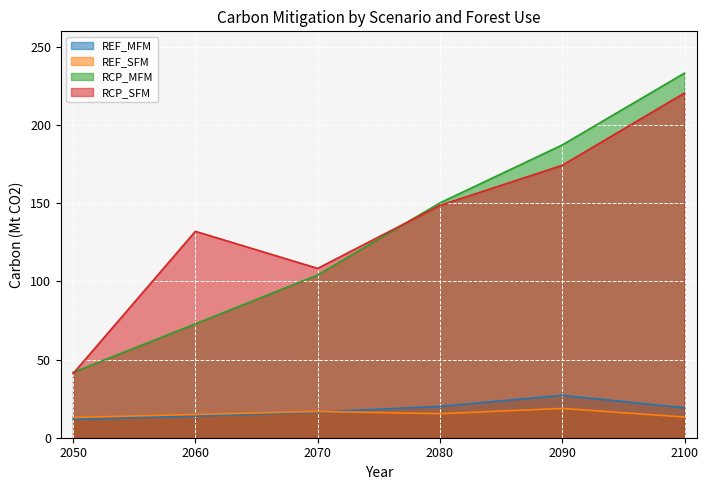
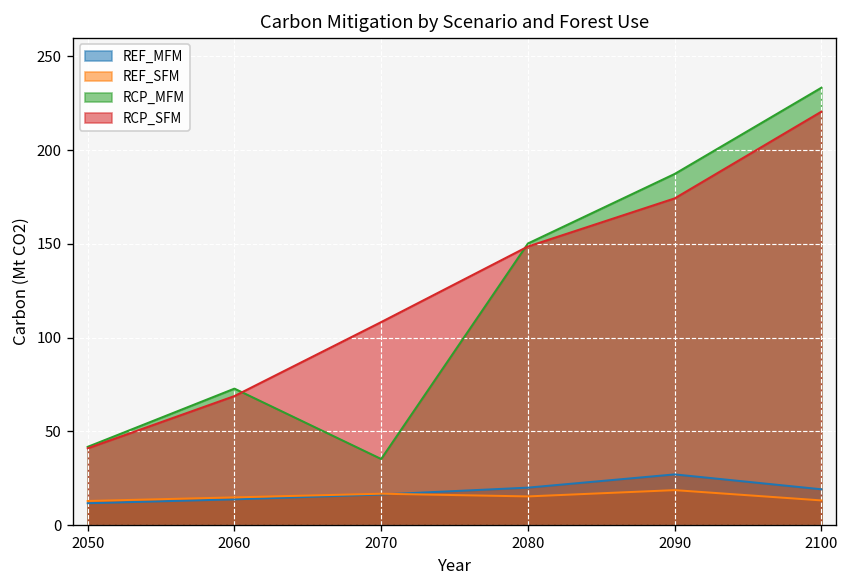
RCP_SFM, 2060: 132 -> 69
RCP_MFM, 2070: 104 -> 35
